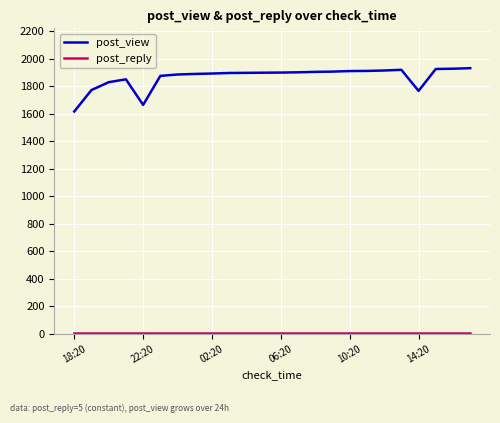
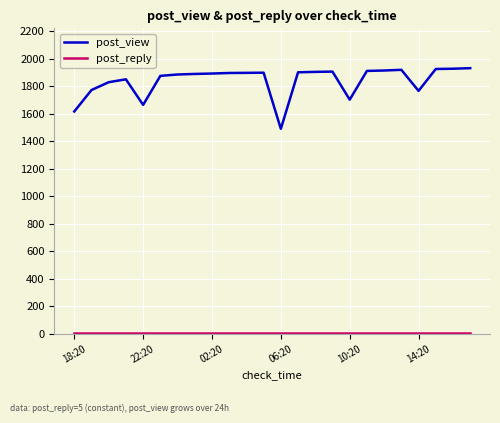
post_view, 06:20: 1900 -> 1490
post_view, 10:20: 1910 -> 1700
